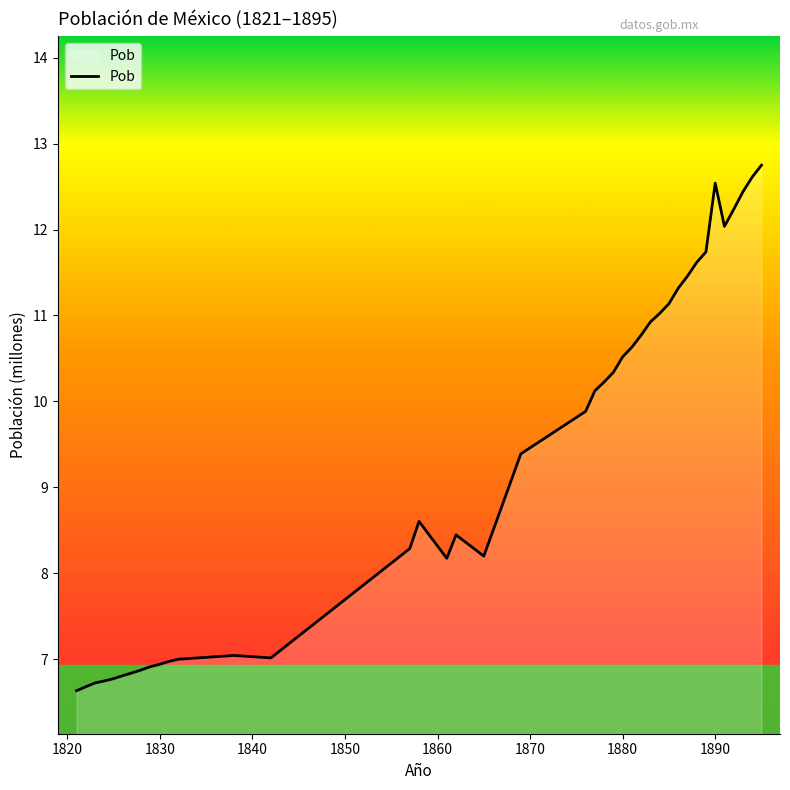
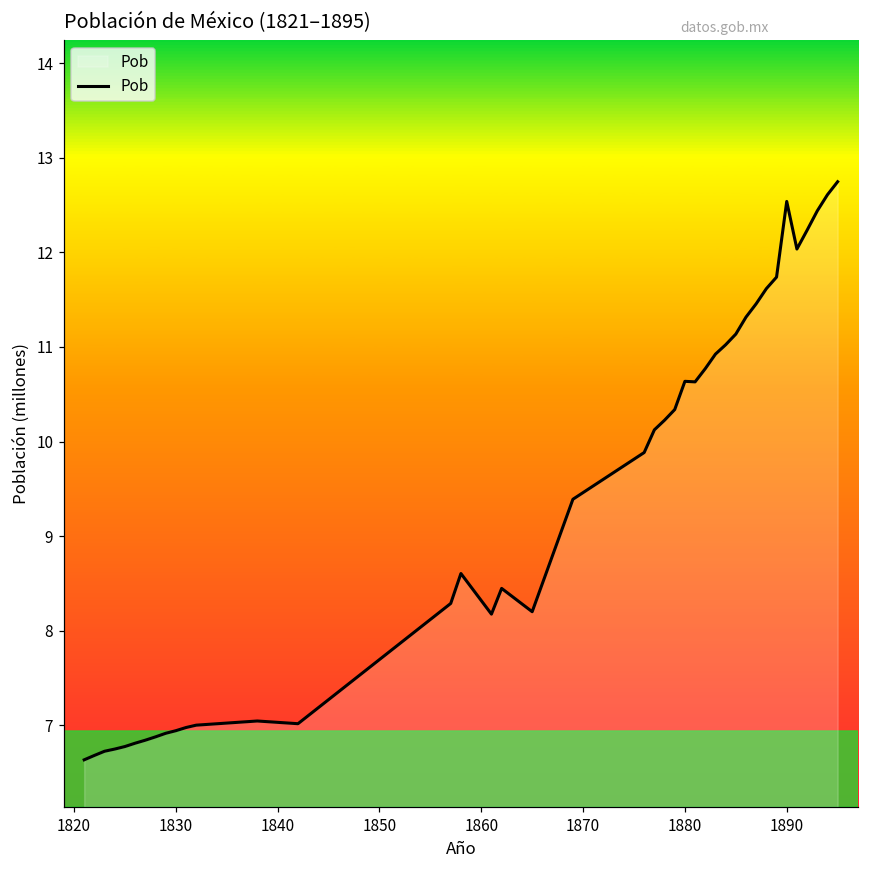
1880: 10.5 -> 10.6
